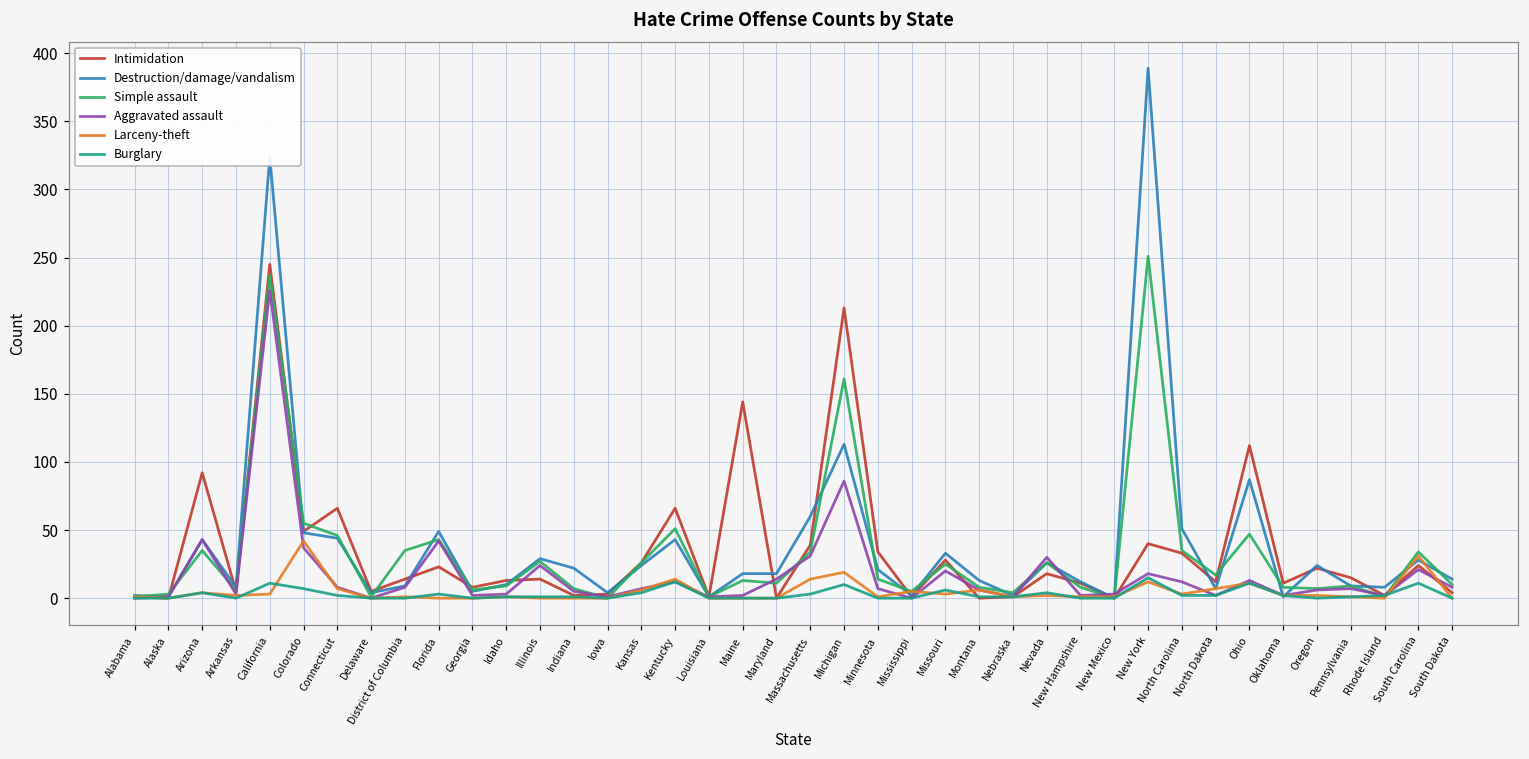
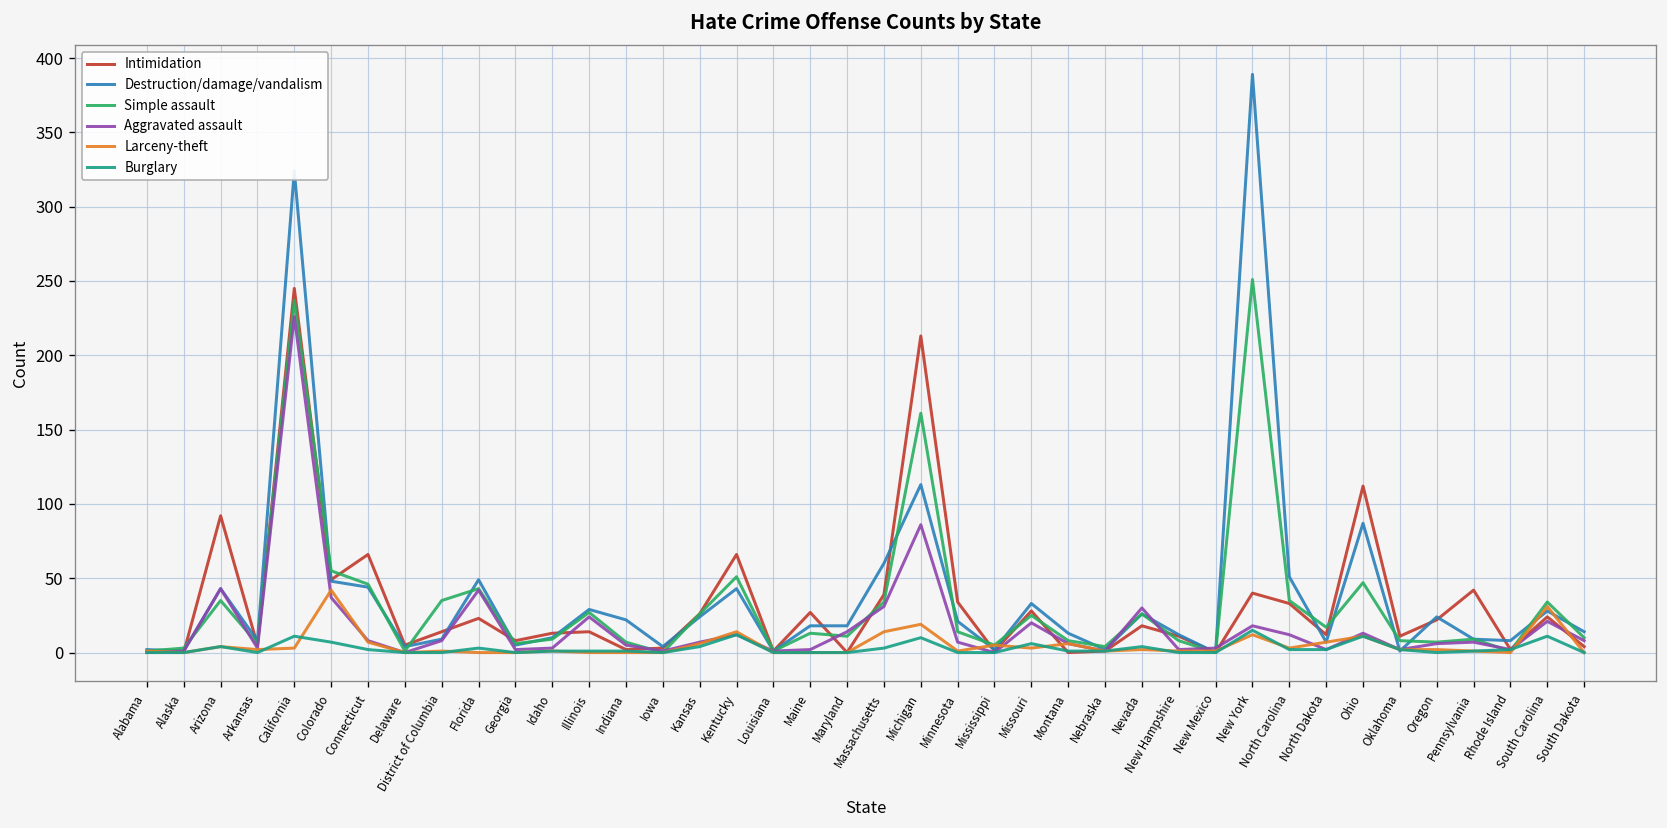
Intimidation, Maine: 144 -> 27
Intimidation, Pennsylvania: 15 -> 42
